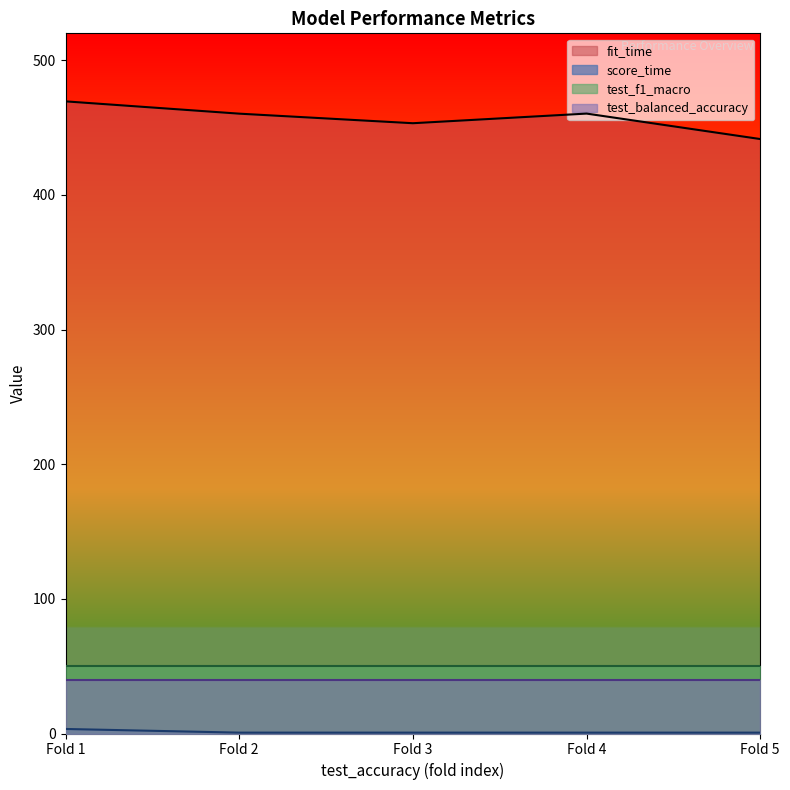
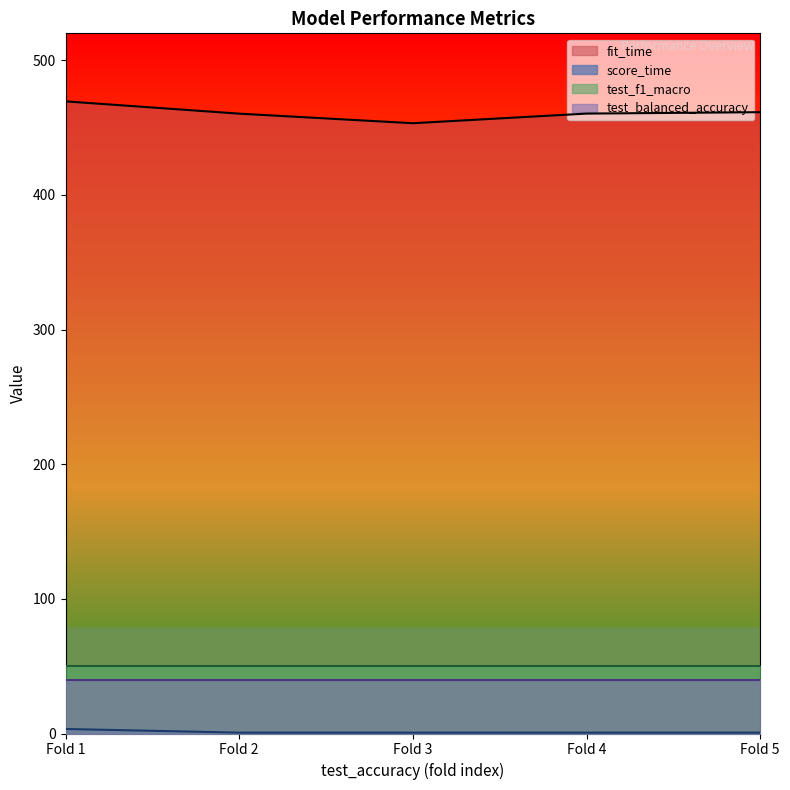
fit_time, Fold 5: 441 -> 461
